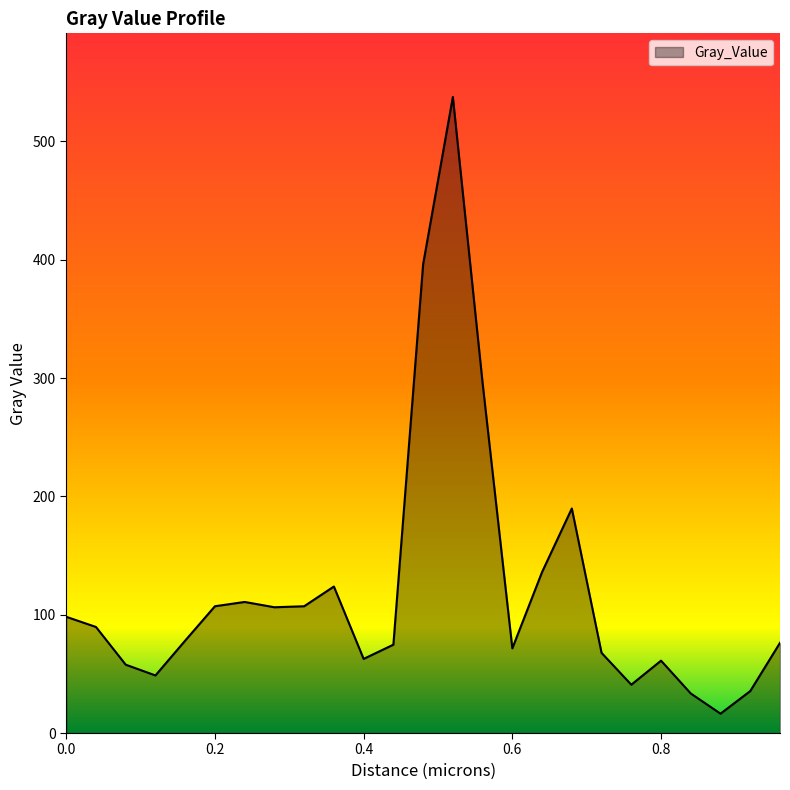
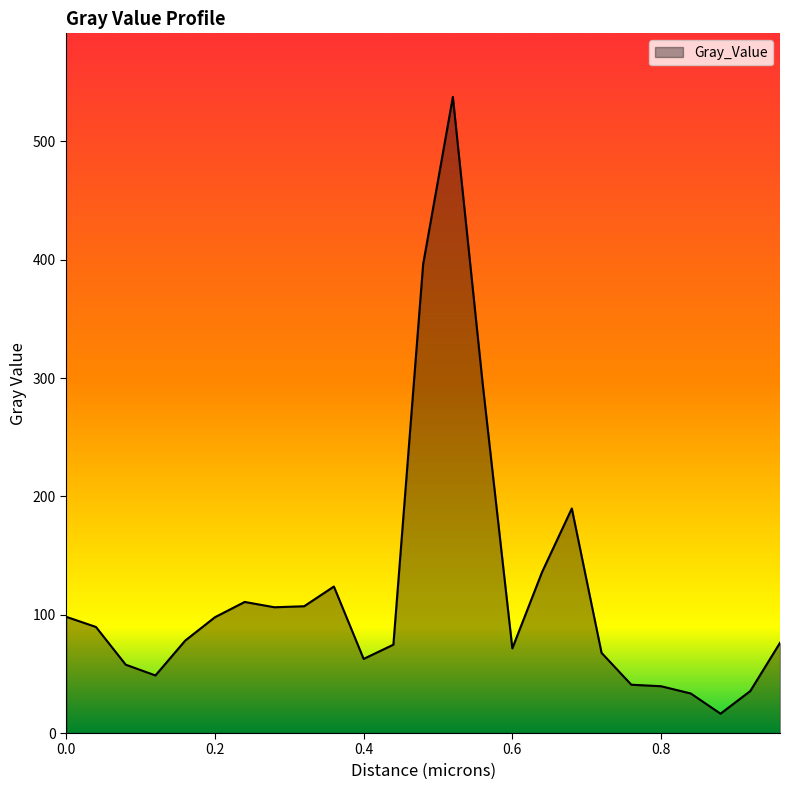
0.2: 107 -> 98
0.8: 61 -> 40
